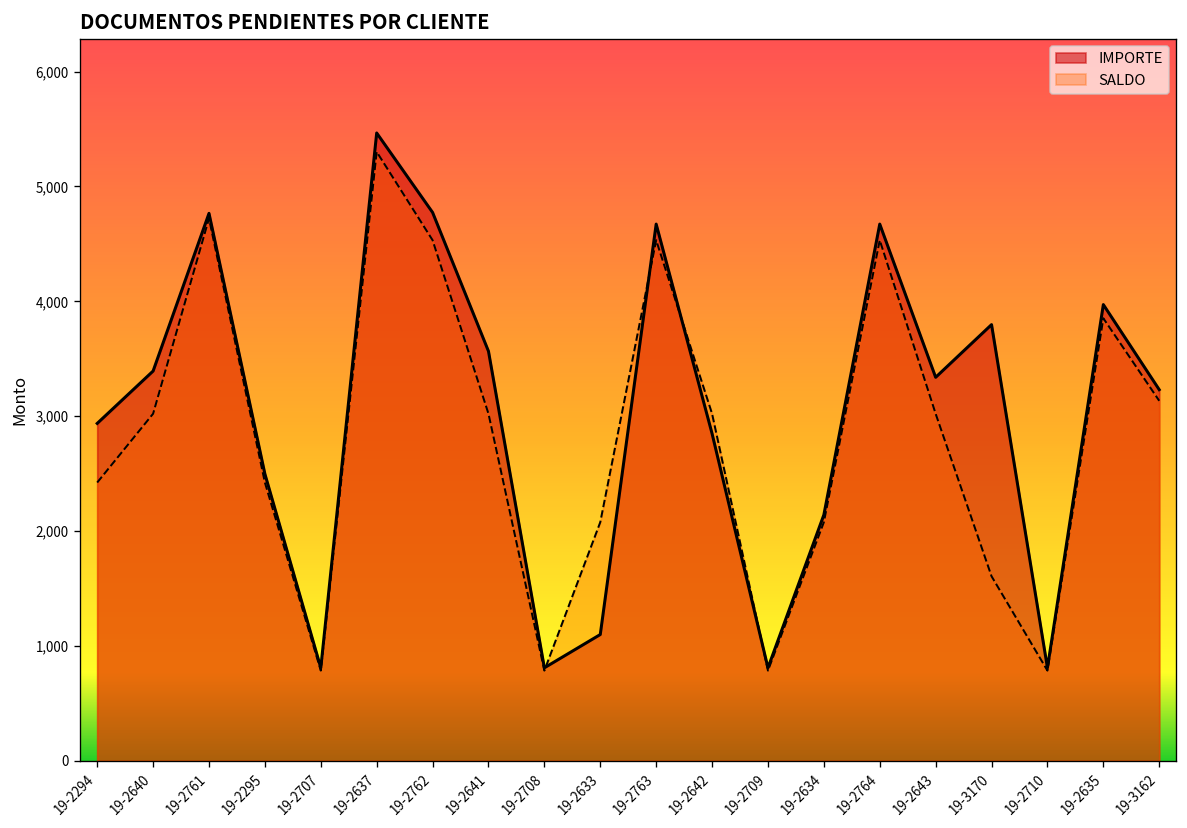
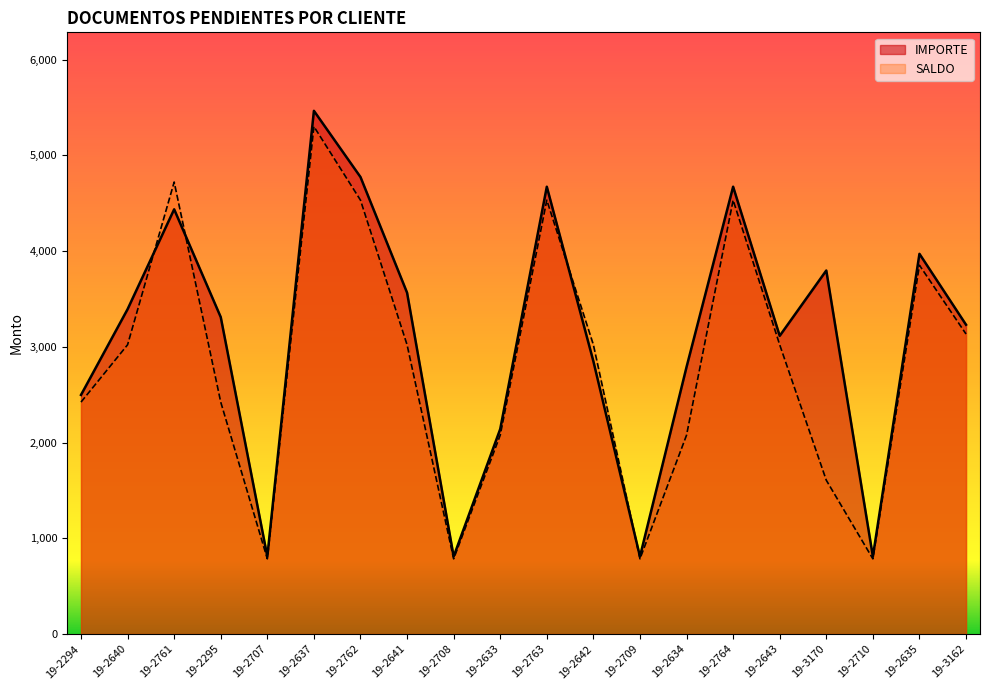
IMPORTE, 19-2294: 2,900 -> 2,500
IMPORTE, 19-2761: 4,800 -> 4,400
IMPORTE, 19-2295: 2,500 -> 3,300
IMPORTE, 19-2633: 1,100 -> 2,100
IMPORTE, 19-2634: 2,100 -> 2,800
IMPORTE, 19-2643: 3,300 -> 3,100
